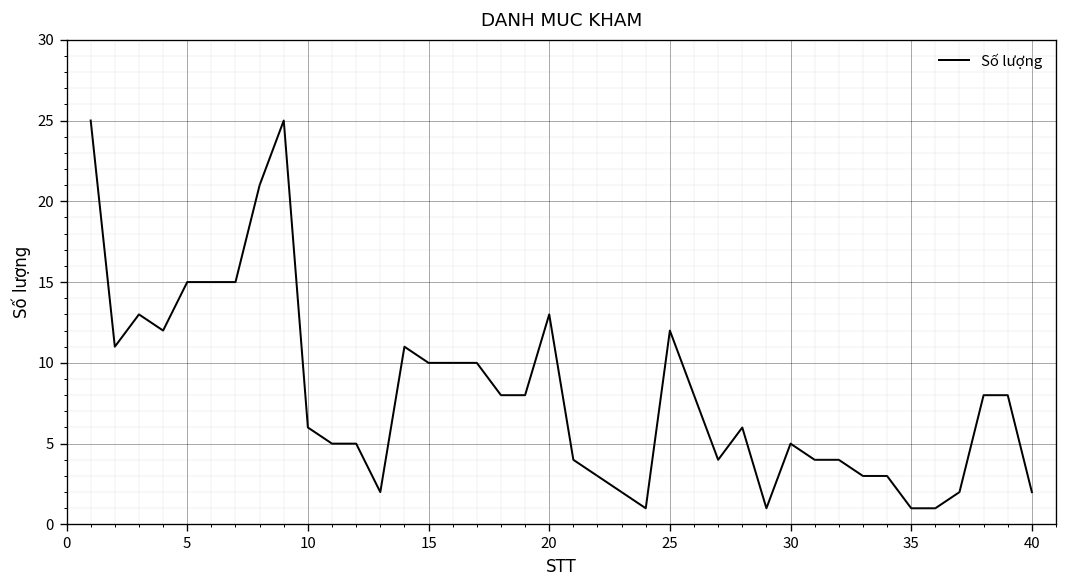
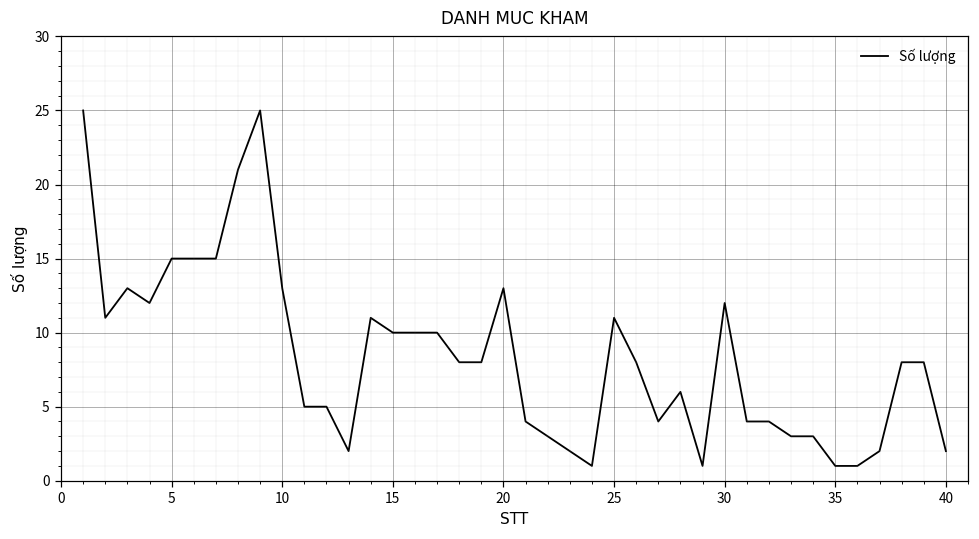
10: 6 -> 13
25: 12 -> 11
30: 5 -> 12
